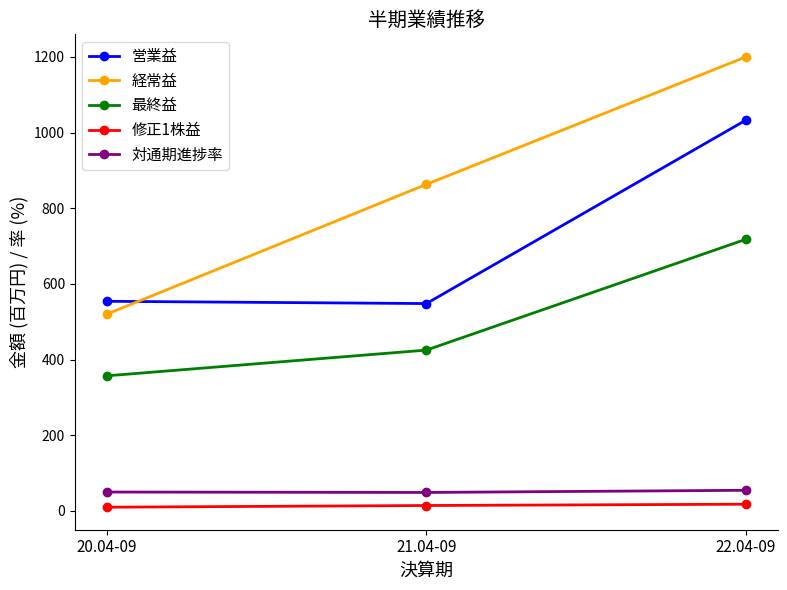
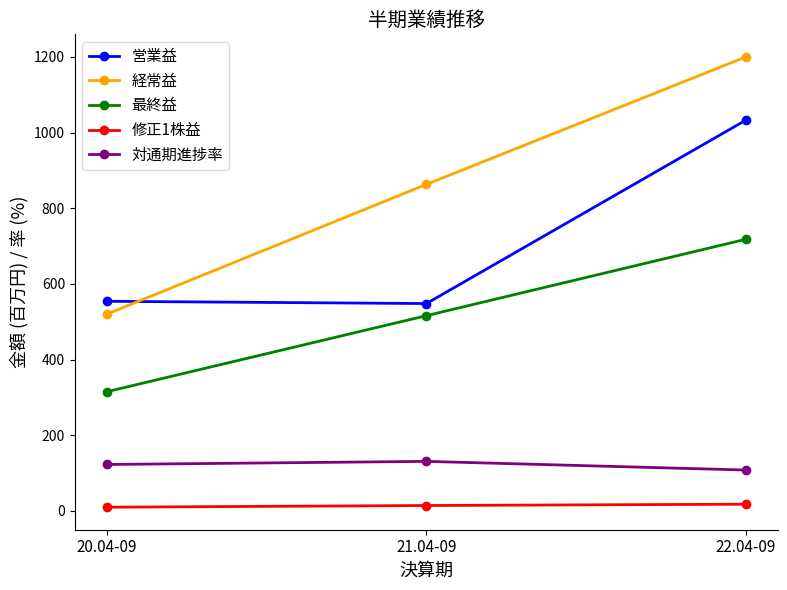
最終益, 20.04-09: 360 -> 320
対通期進捗率, 20.04-09: 50 -> 120
最終益, 21.04-09: 430 -> 520
対通期進捗率, 21.04-09: 50 -> 130
対通期進捗率, 22.04-09: 50 -> 110
